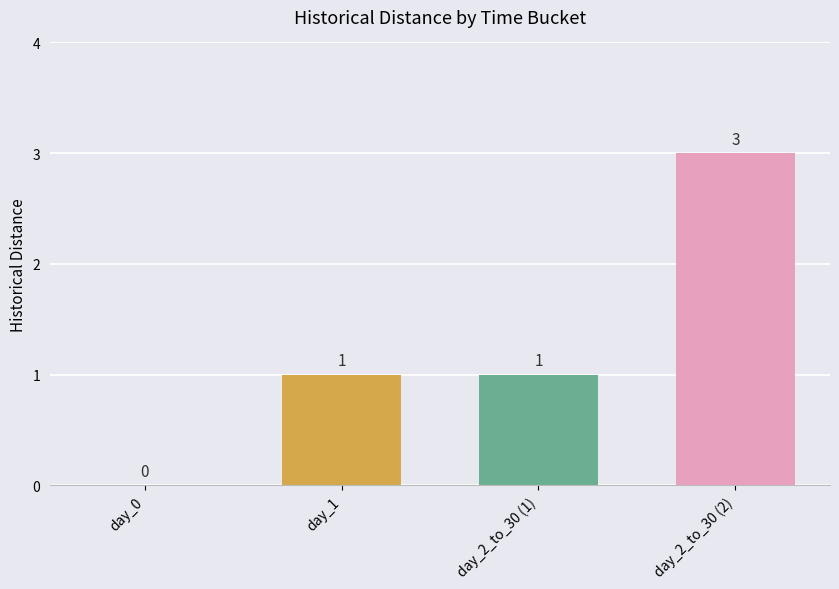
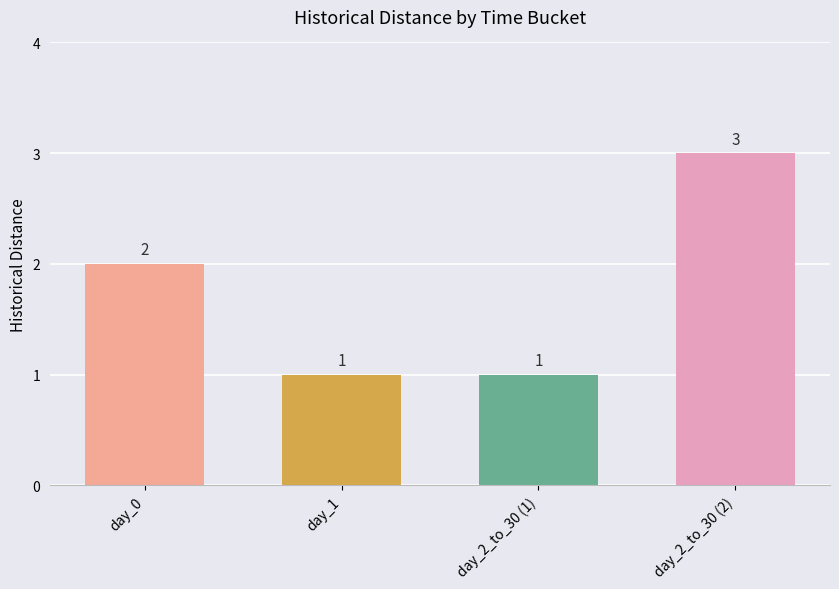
day_0: 0 -> 2
